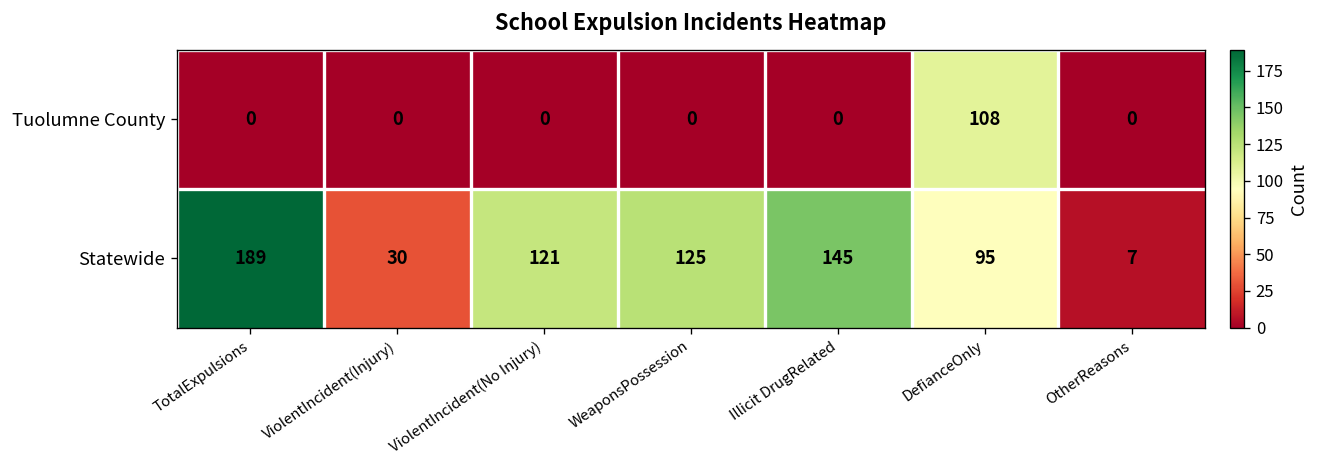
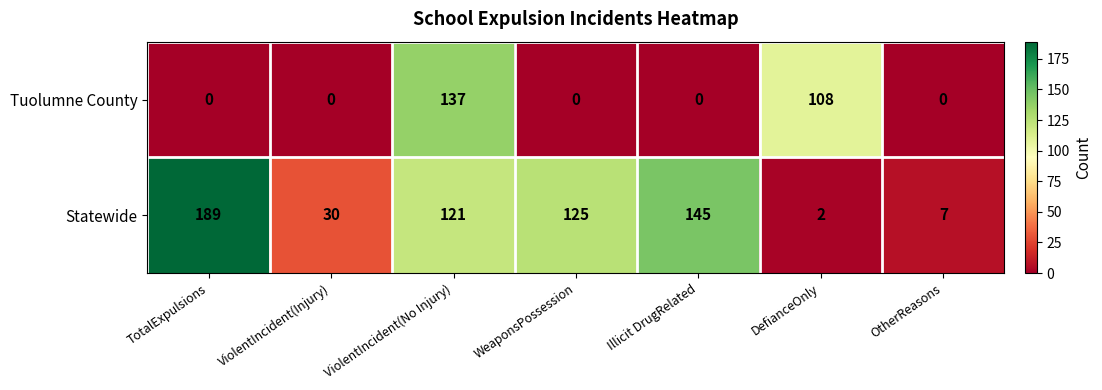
Tuolumne County, ViolentIncident(No Injury): 0 -> 137
Statewide, DefianceOnly: 95 -> 2
